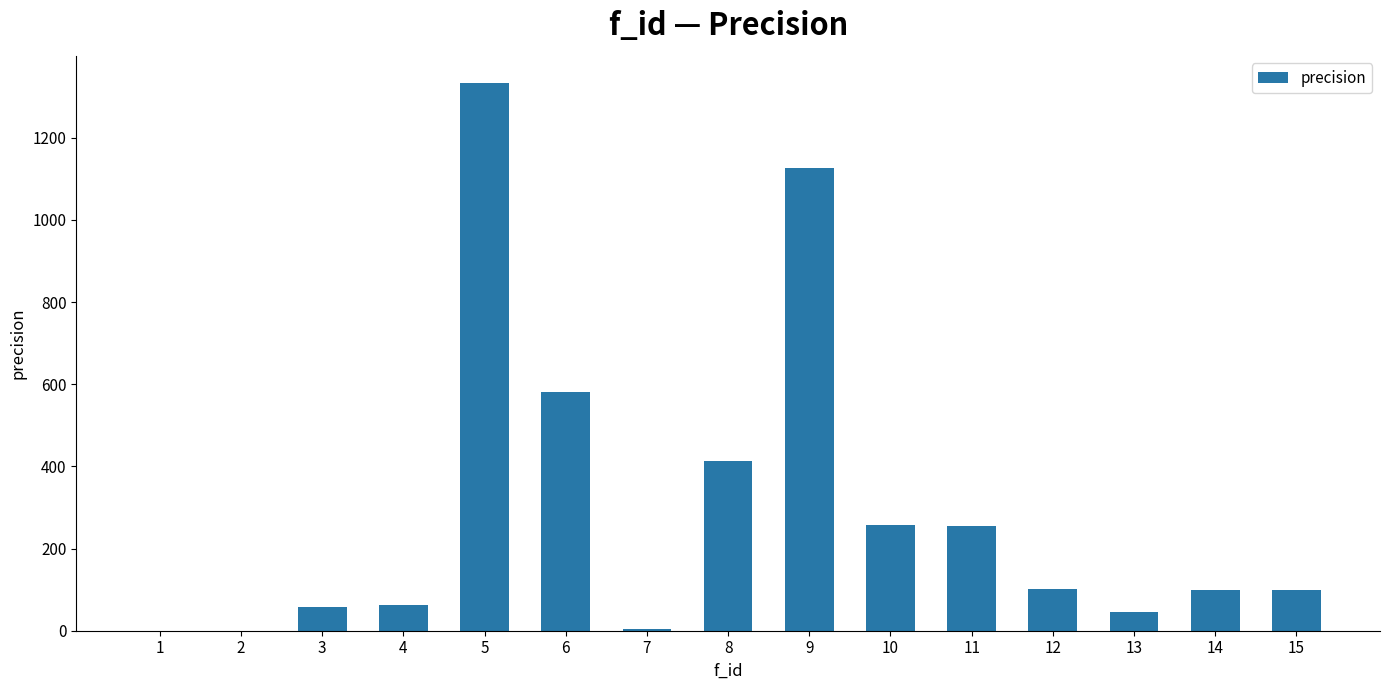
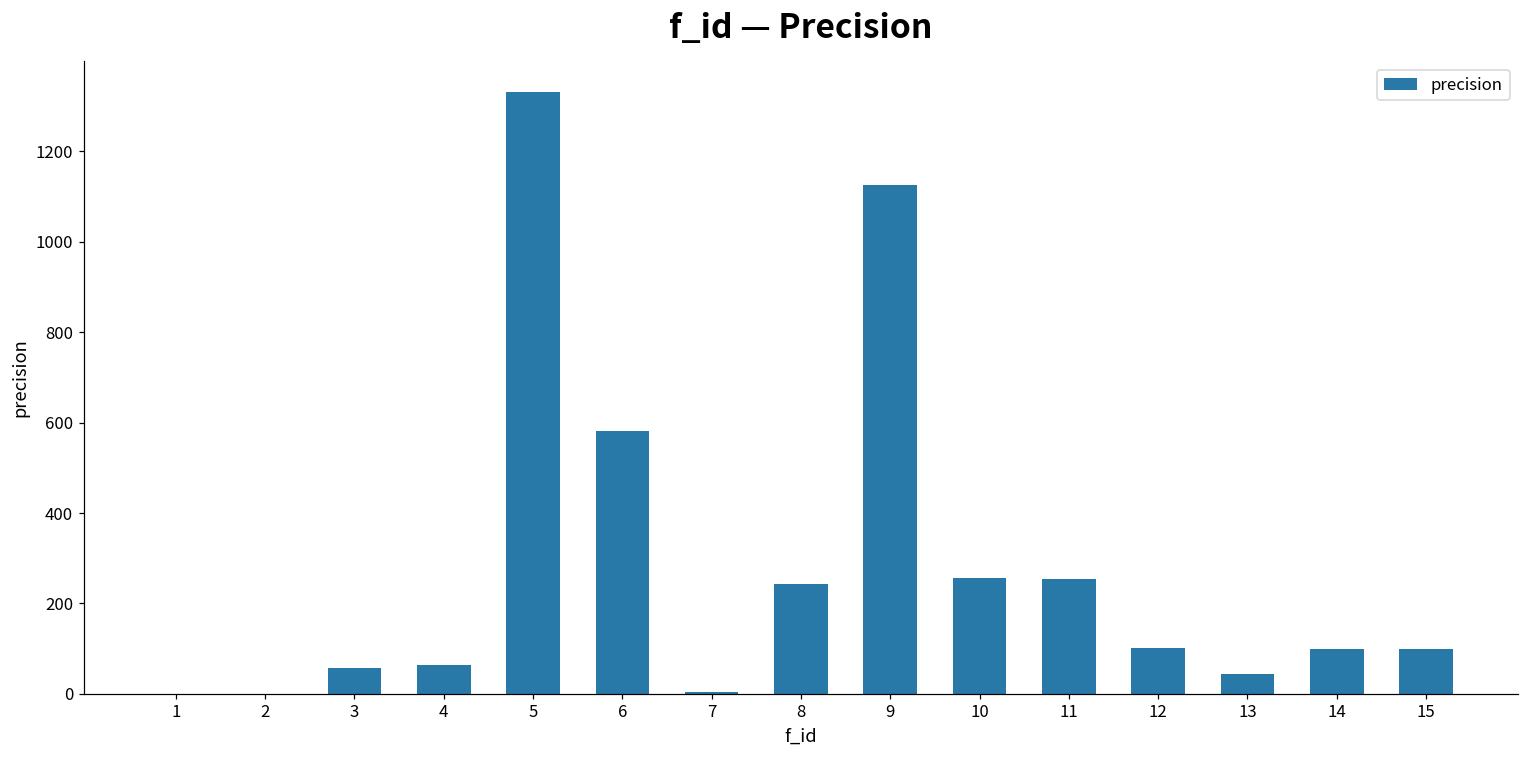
8: 410 -> 240
